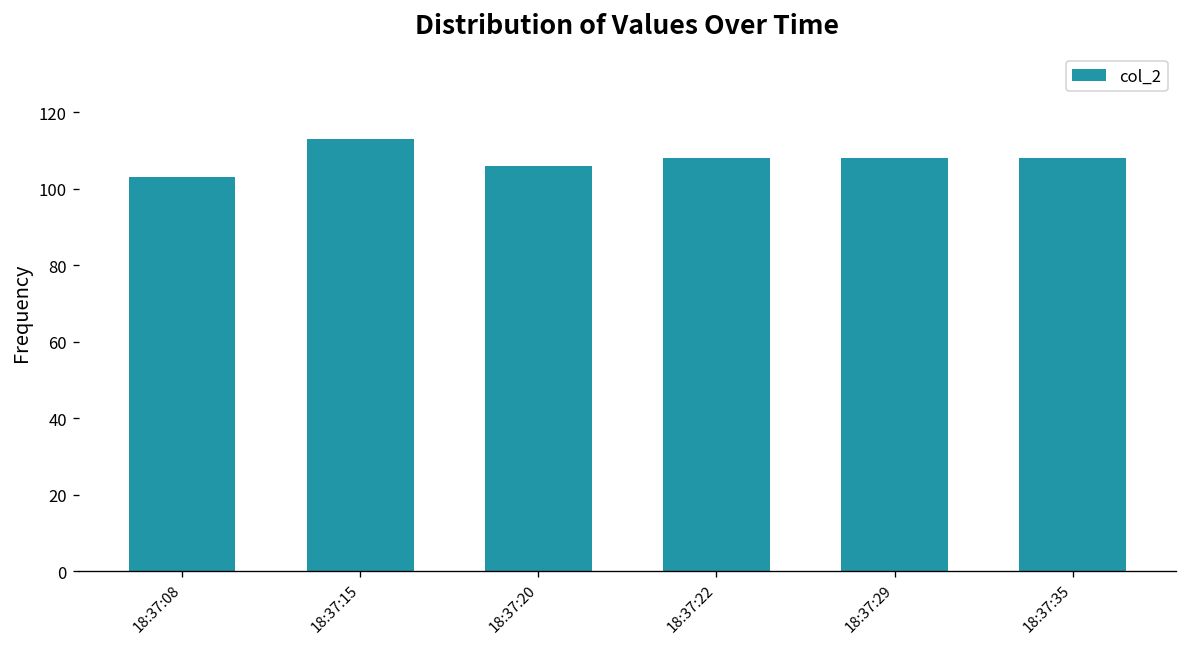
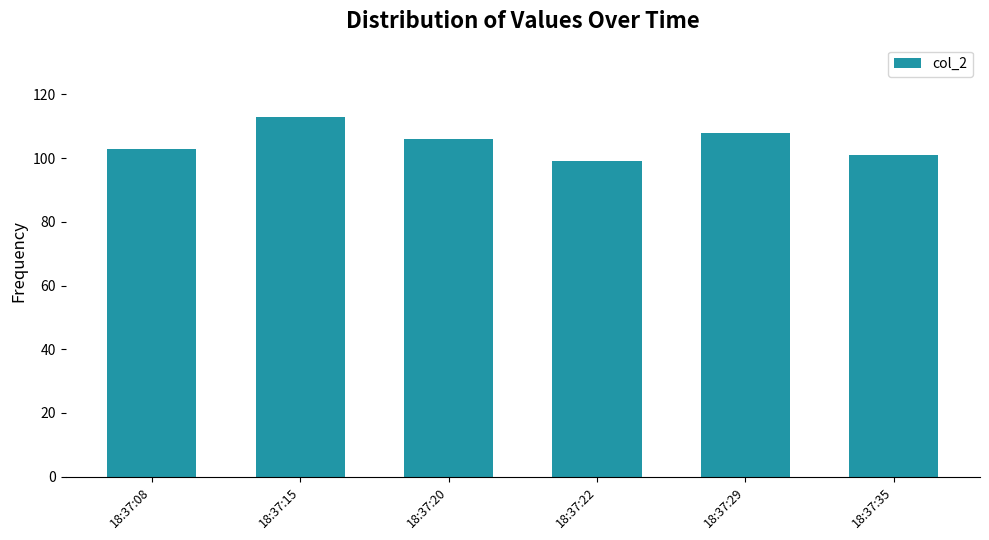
18:37:22: 108 -> 99
18:37:35: 108 -> 101
